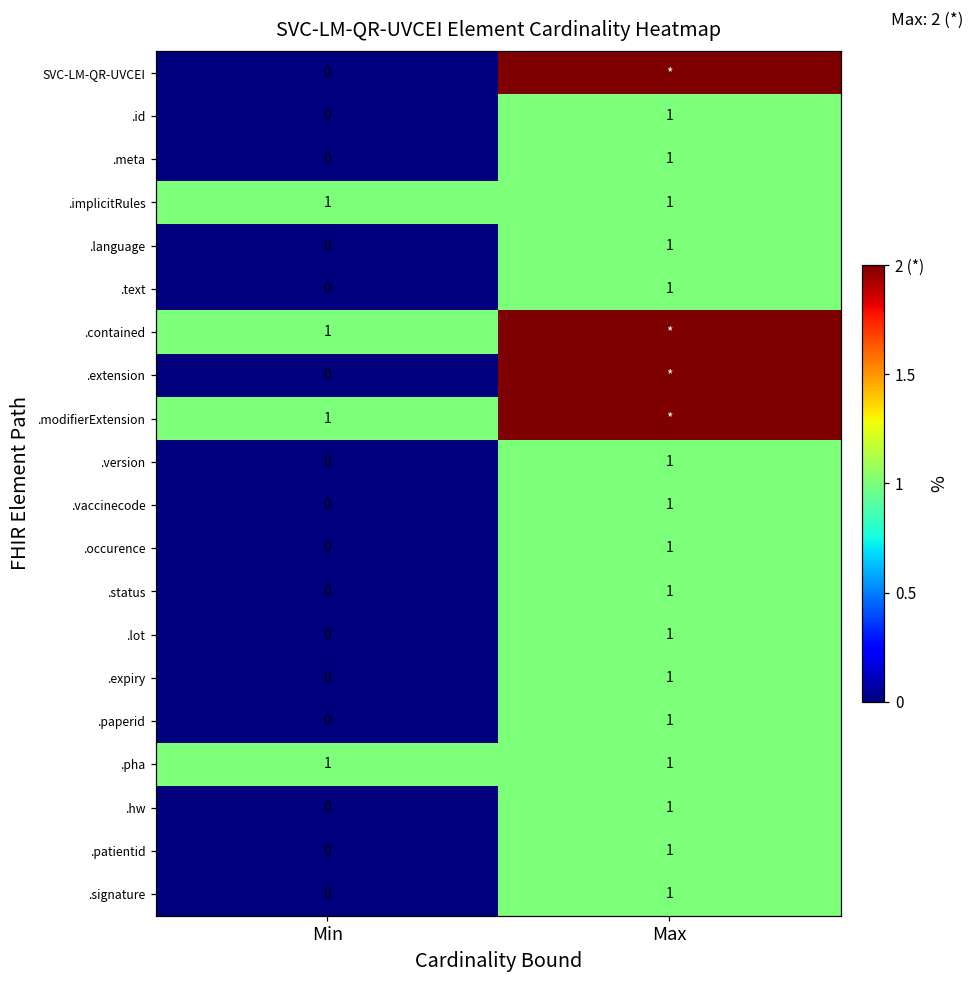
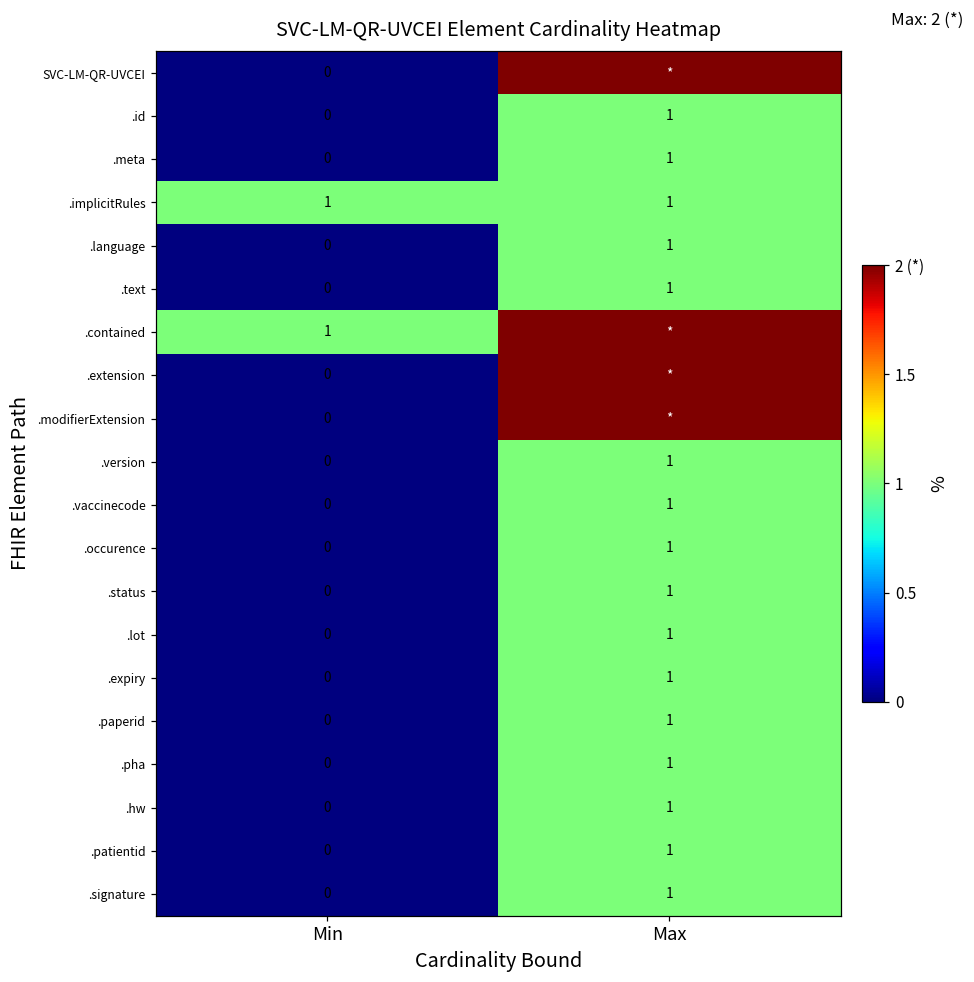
.modifierExtension, Min: 1 -> 0
.pha, Min: 1 -> 0
